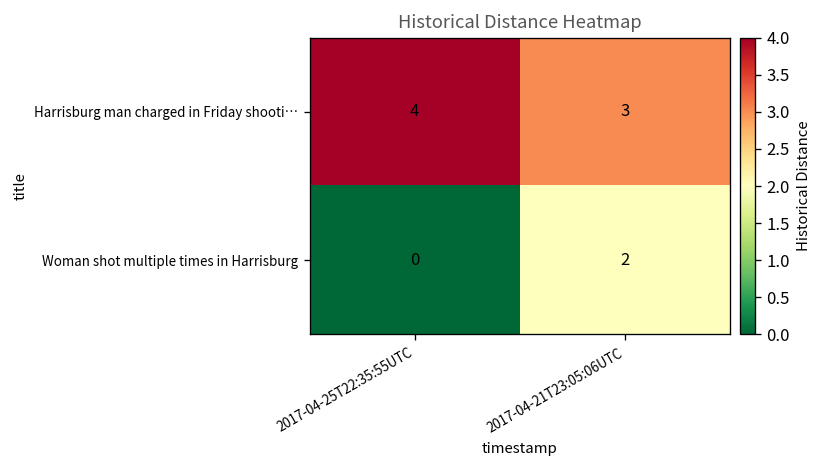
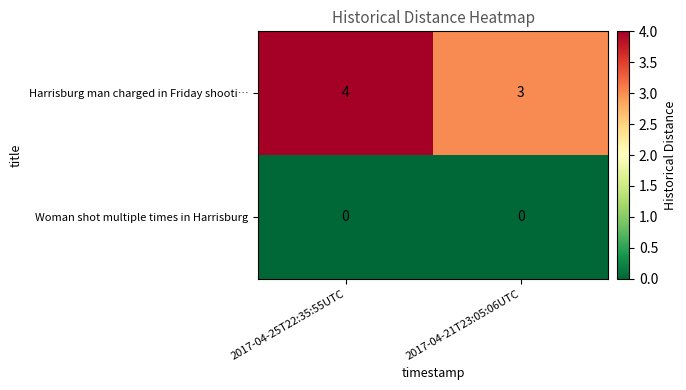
Woman shot multiple times in Harrisburg, 2017-04-21T23:05:06UTC: 2 -> 0
